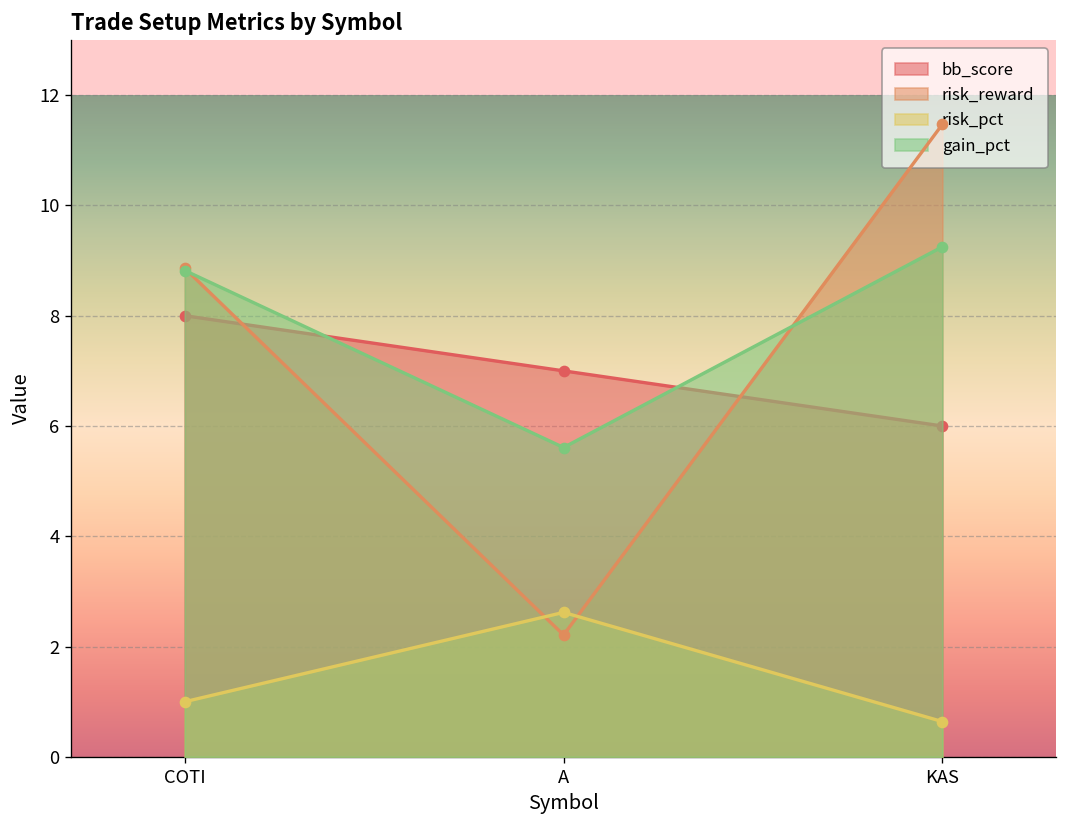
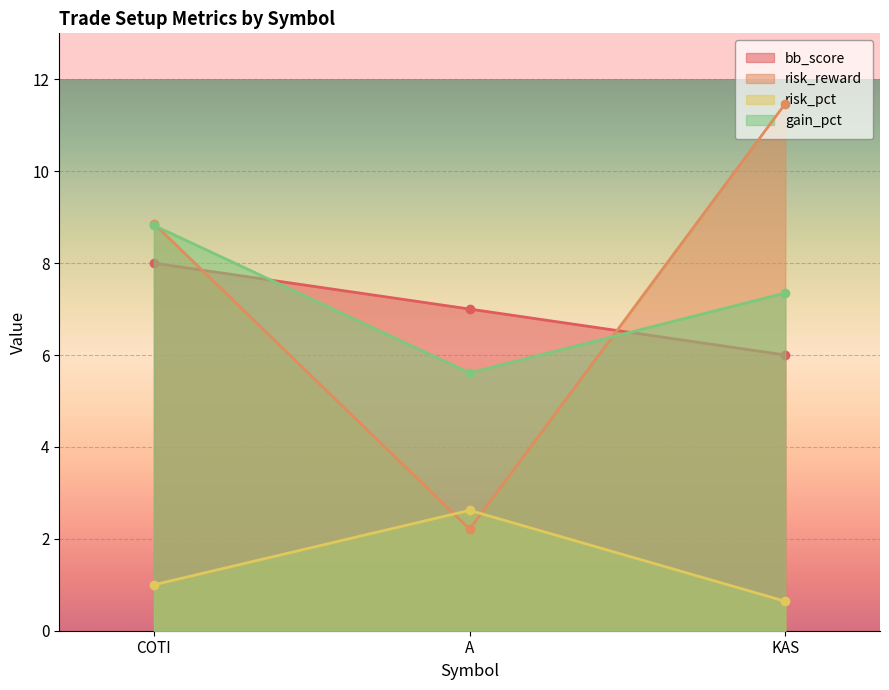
gain_pct, KAS: 9.3 -> 7.4
